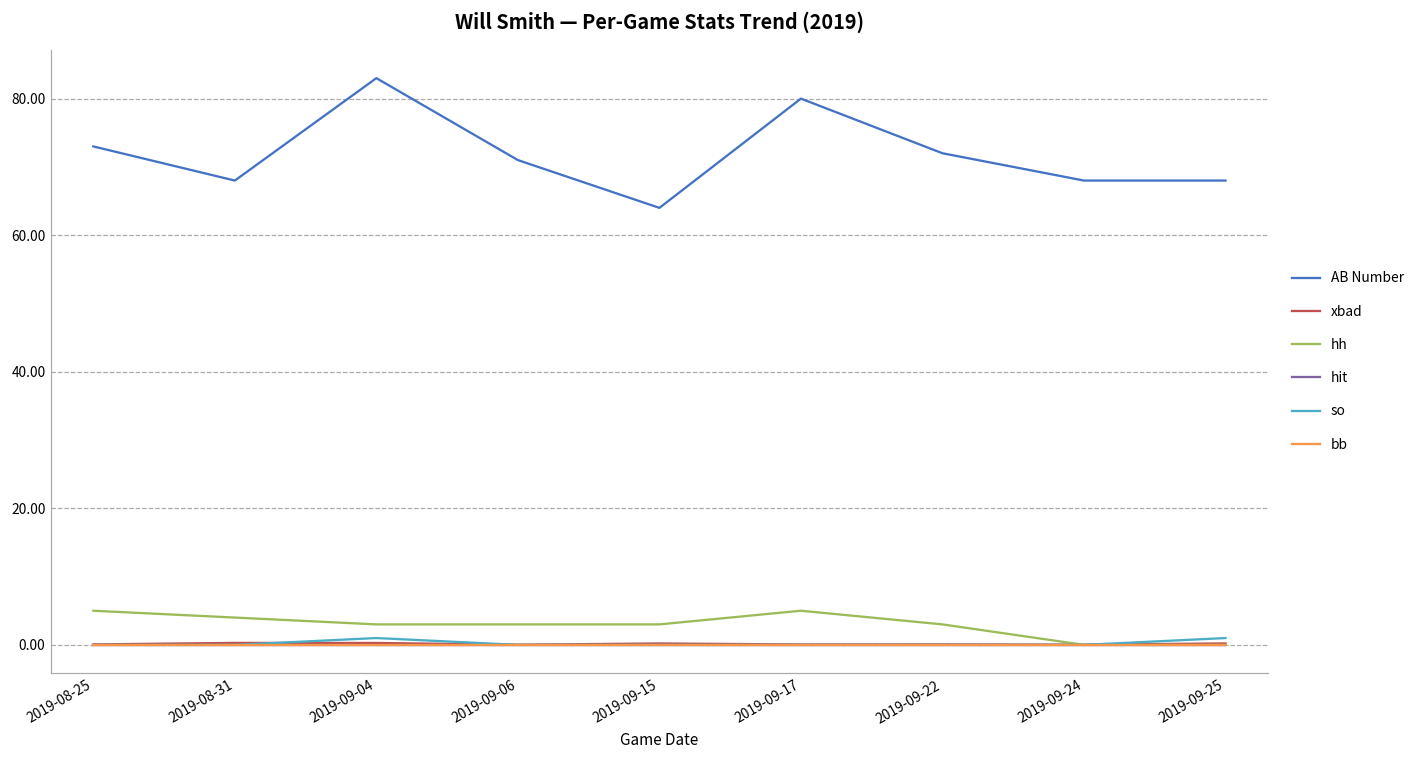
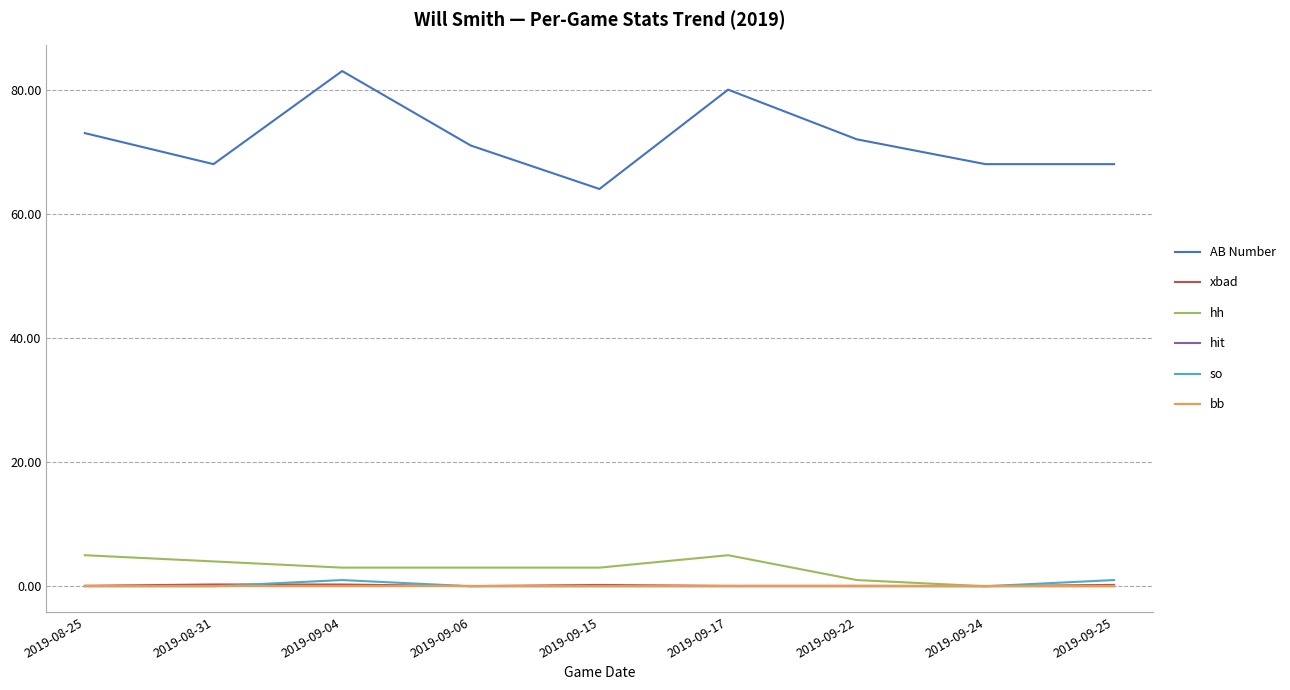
hh, 2019-09-22: 3 -> 1
